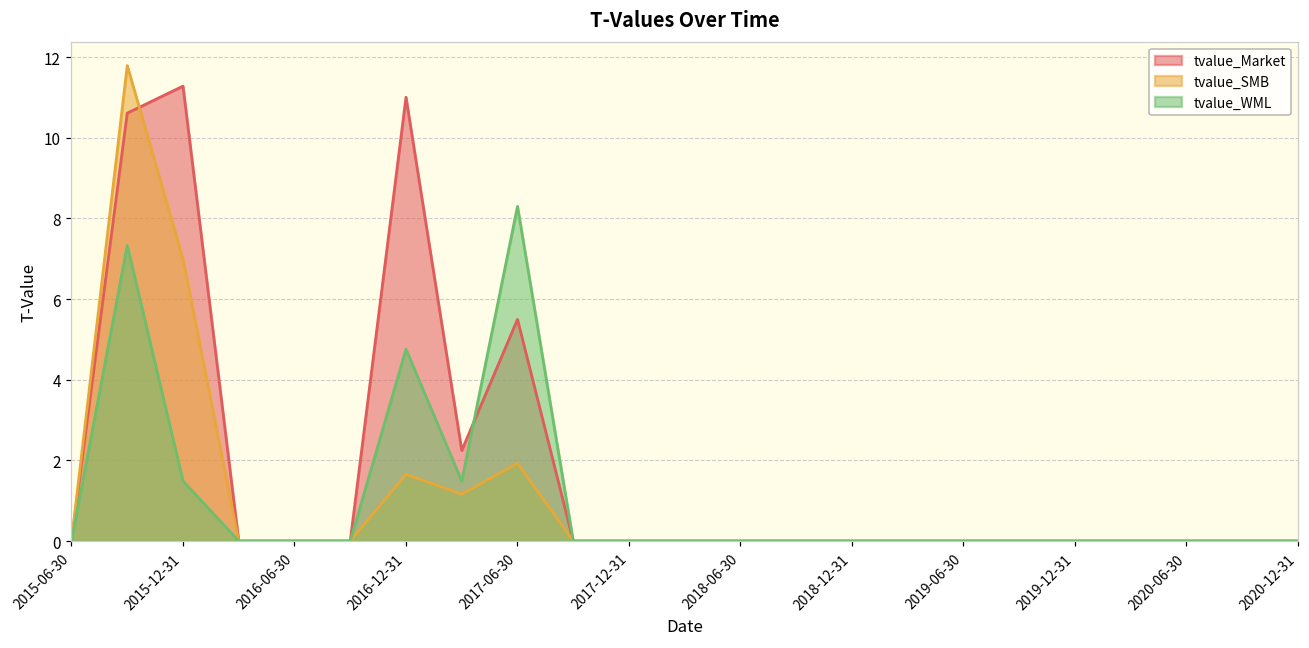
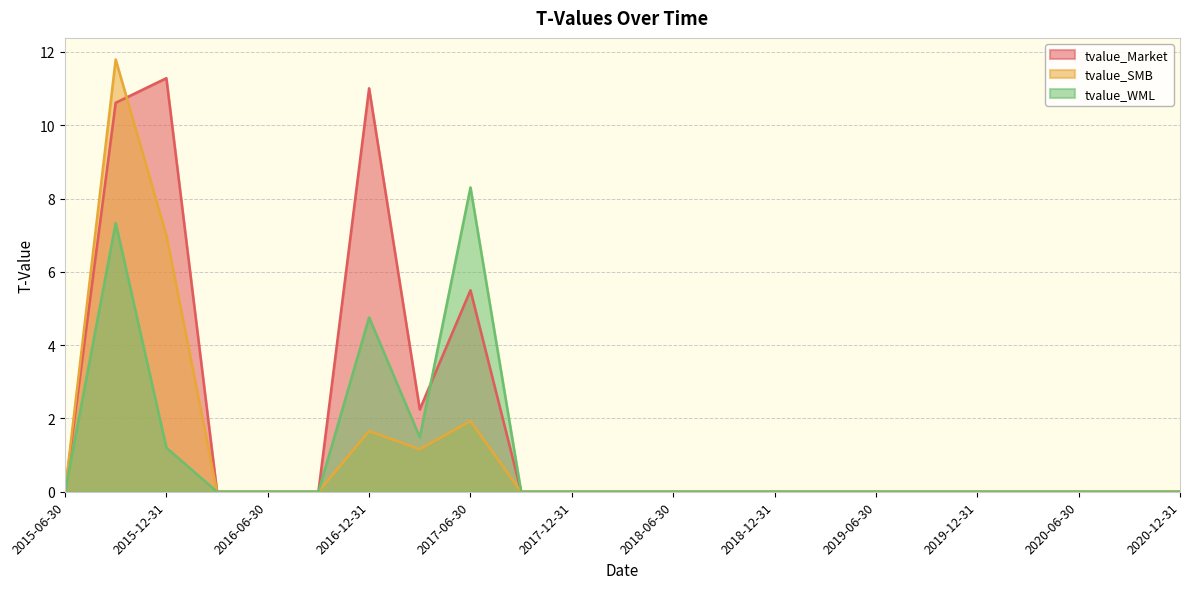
tvalue_WML, 2015-12-31: 1.5 -> 1.2
